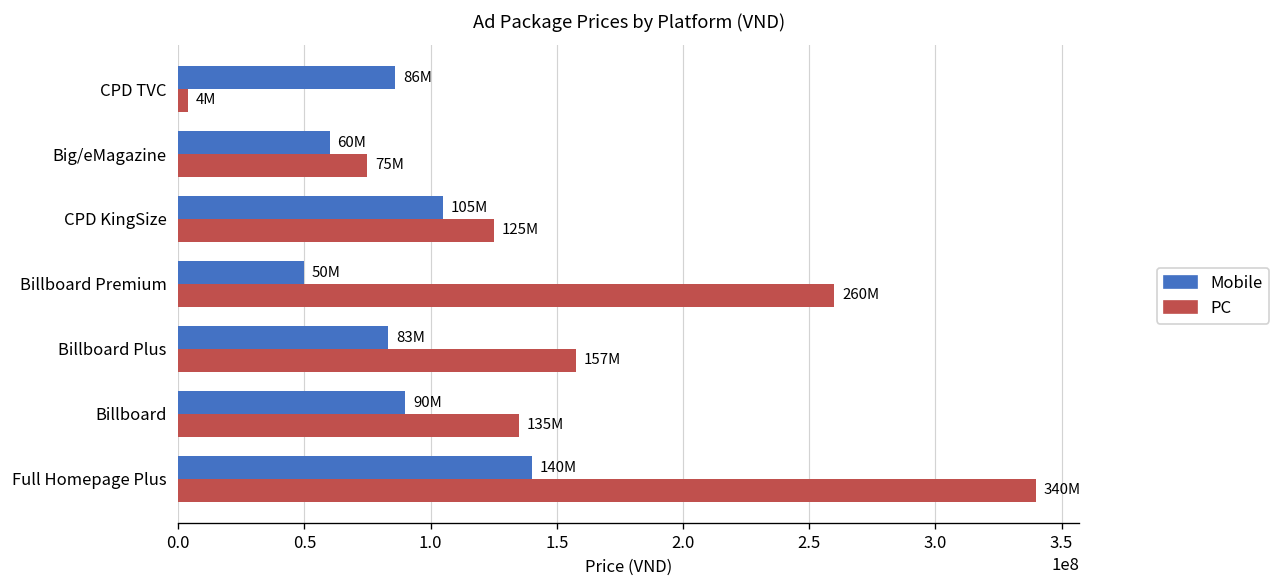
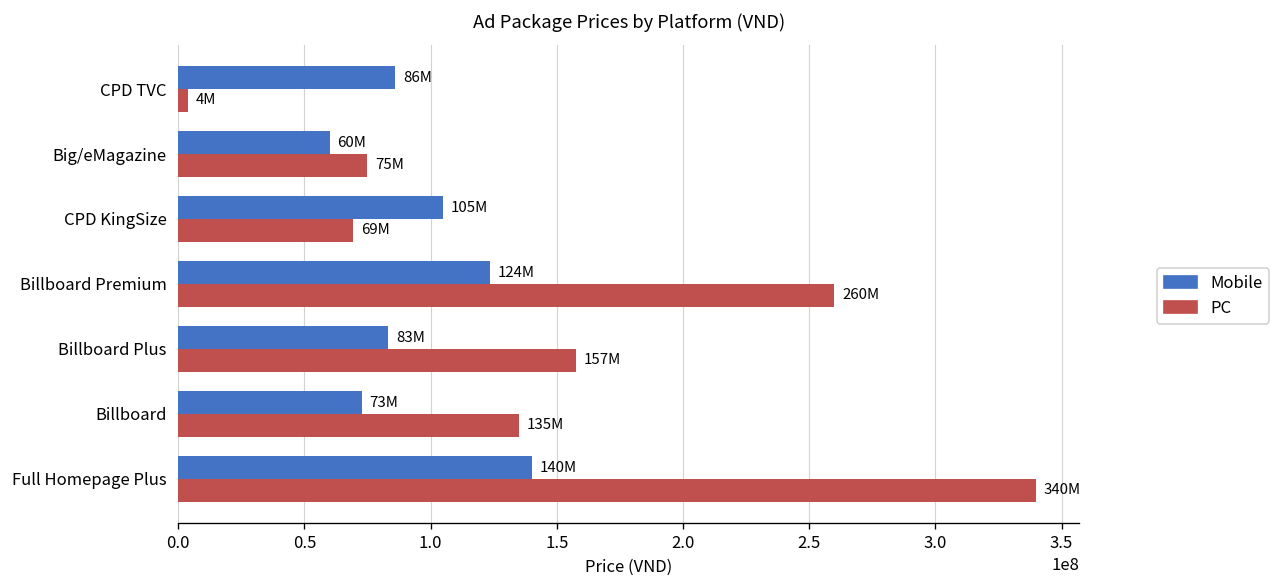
PC, CPD KingSize: 125M -> 69M
Mobile, Billboard Premium: 50M -> 124M
Mobile, Billboard: 90M -> 73M
